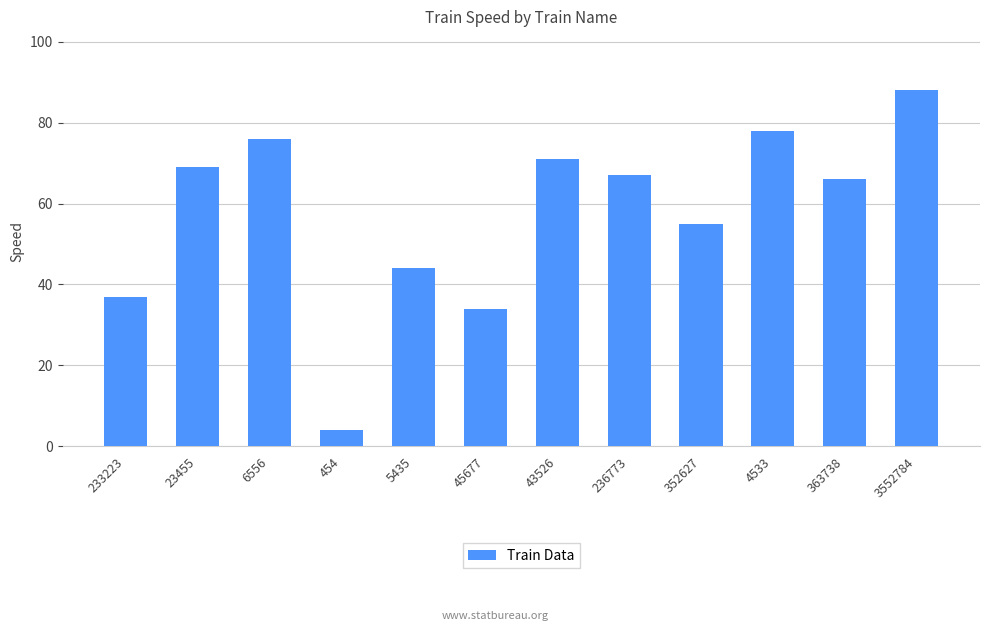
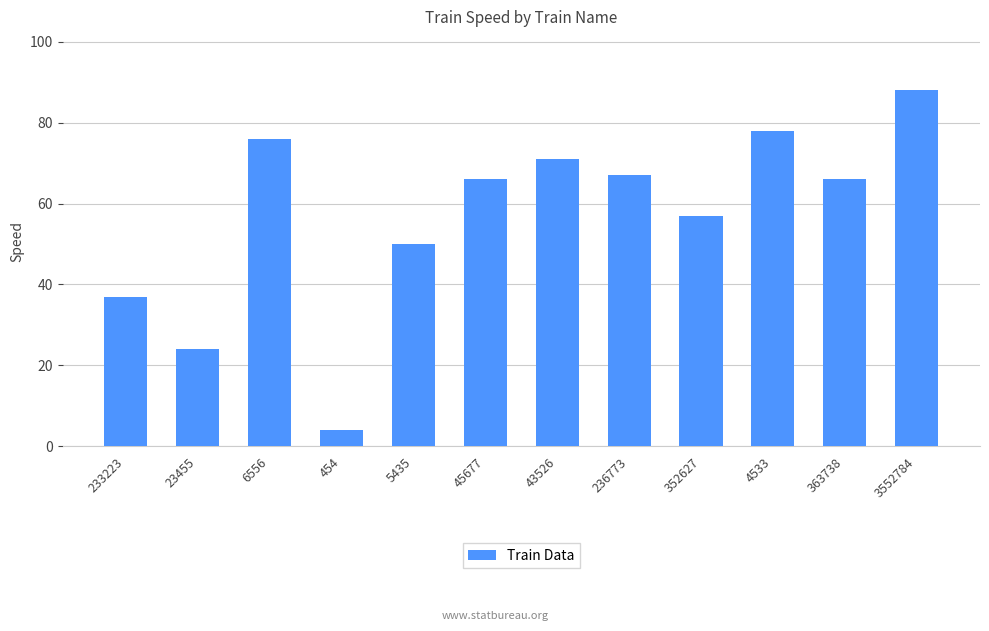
23455: 69 -> 24
5435: 44 -> 50
45677: 34 -> 66
352627: 55 -> 57
